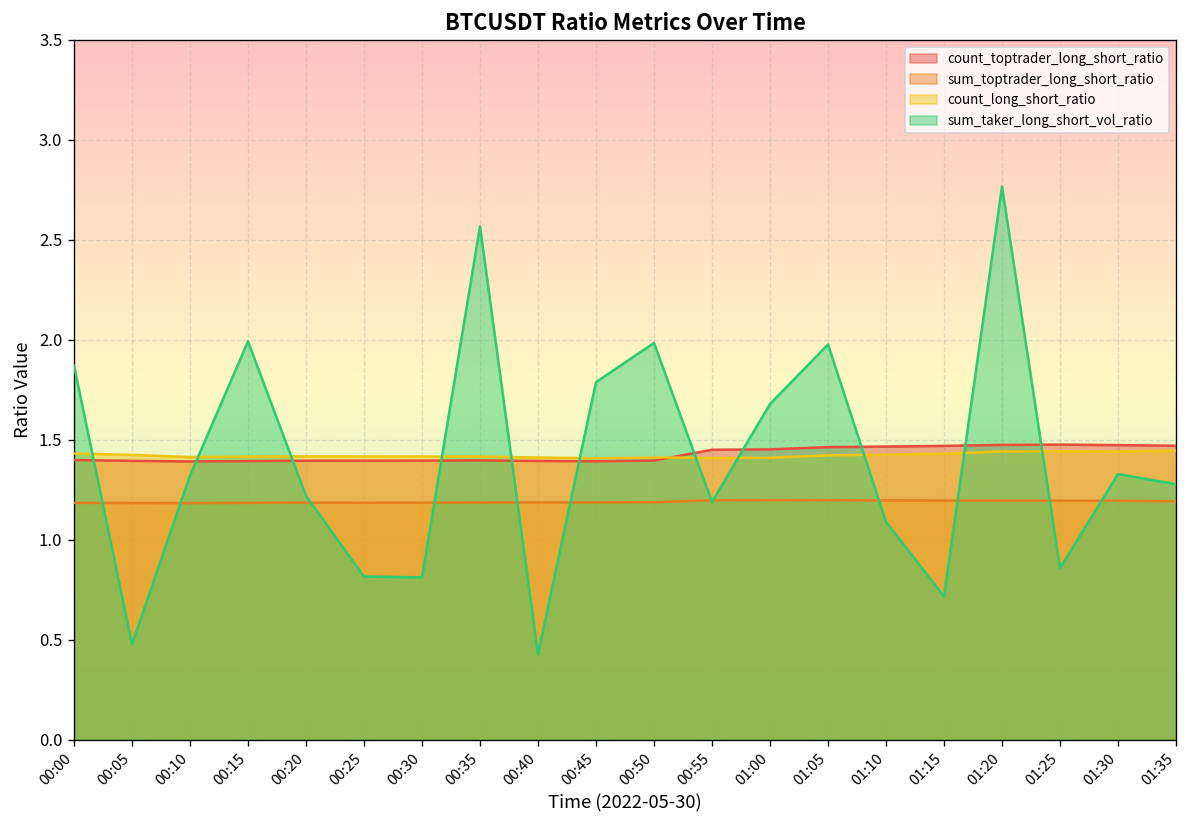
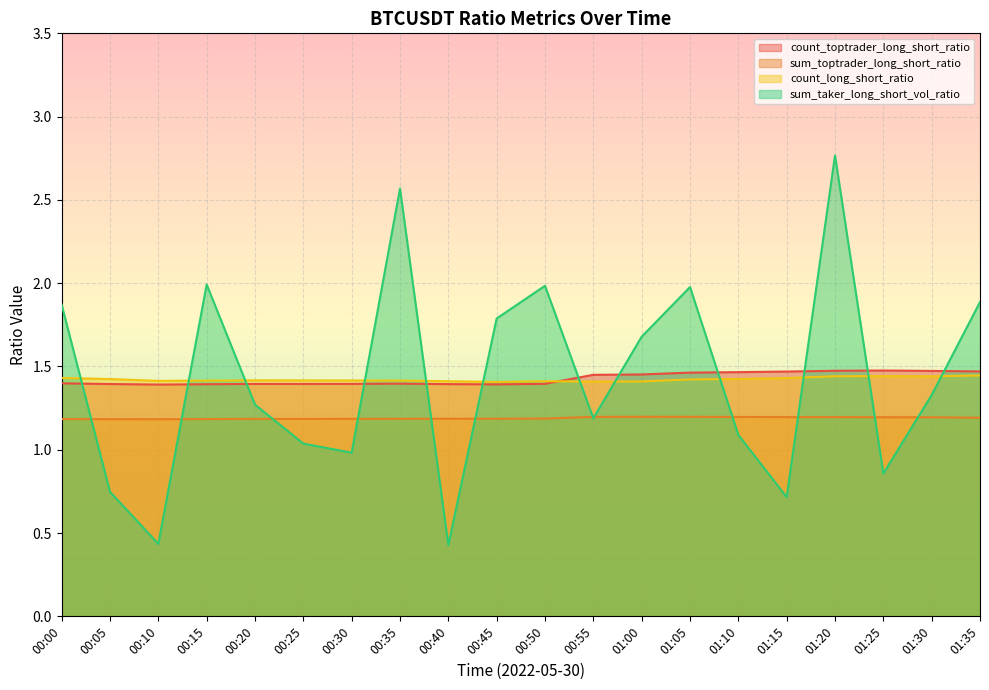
sum_taker_long_short_vol_ratio, 00:05: 0.48 -> 0.75
sum_taker_long_short_vol_ratio, 00:10: 1.32 -> 0.44
sum_taker_long_short_vol_ratio, 00:20: 1.22 -> 1.27
sum_taker_long_short_vol_ratio, 00:25: 0.82 -> 1.04
sum_taker_long_short_vol_ratio, 00:30: 0.81 -> 0.98
sum_taker_long_short_vol_ratio, 01:35: 1.28 -> 1.89
